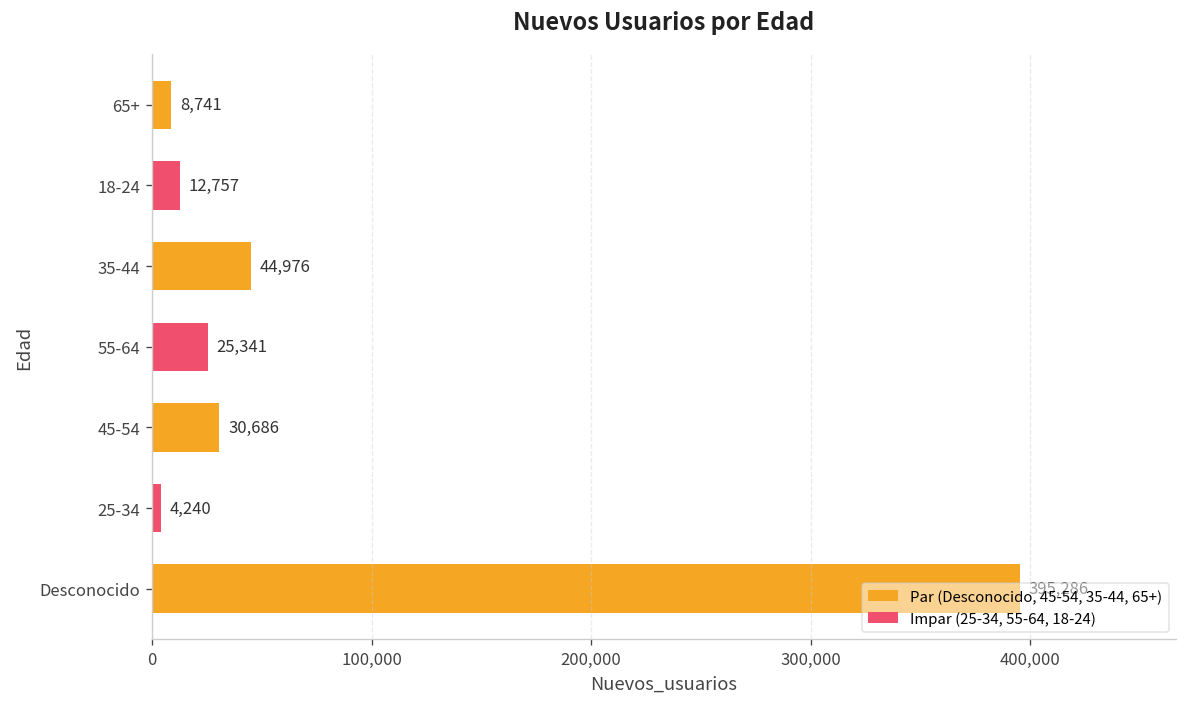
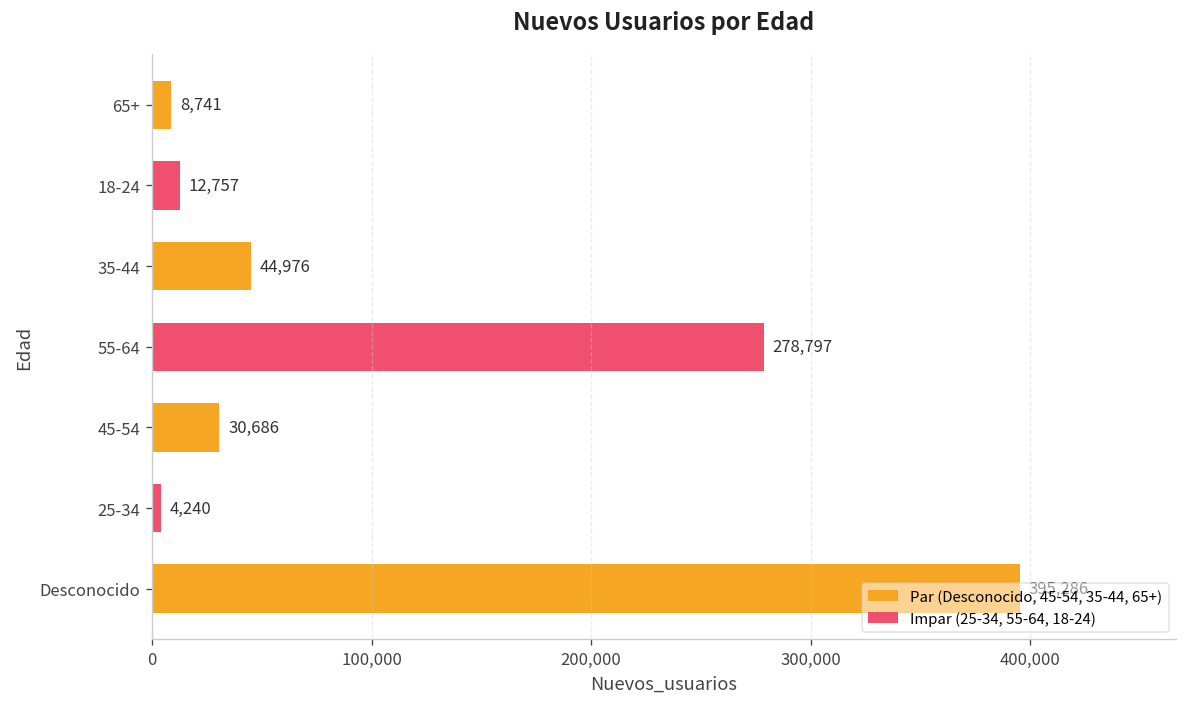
55-64: 25,341 -> 278,797
